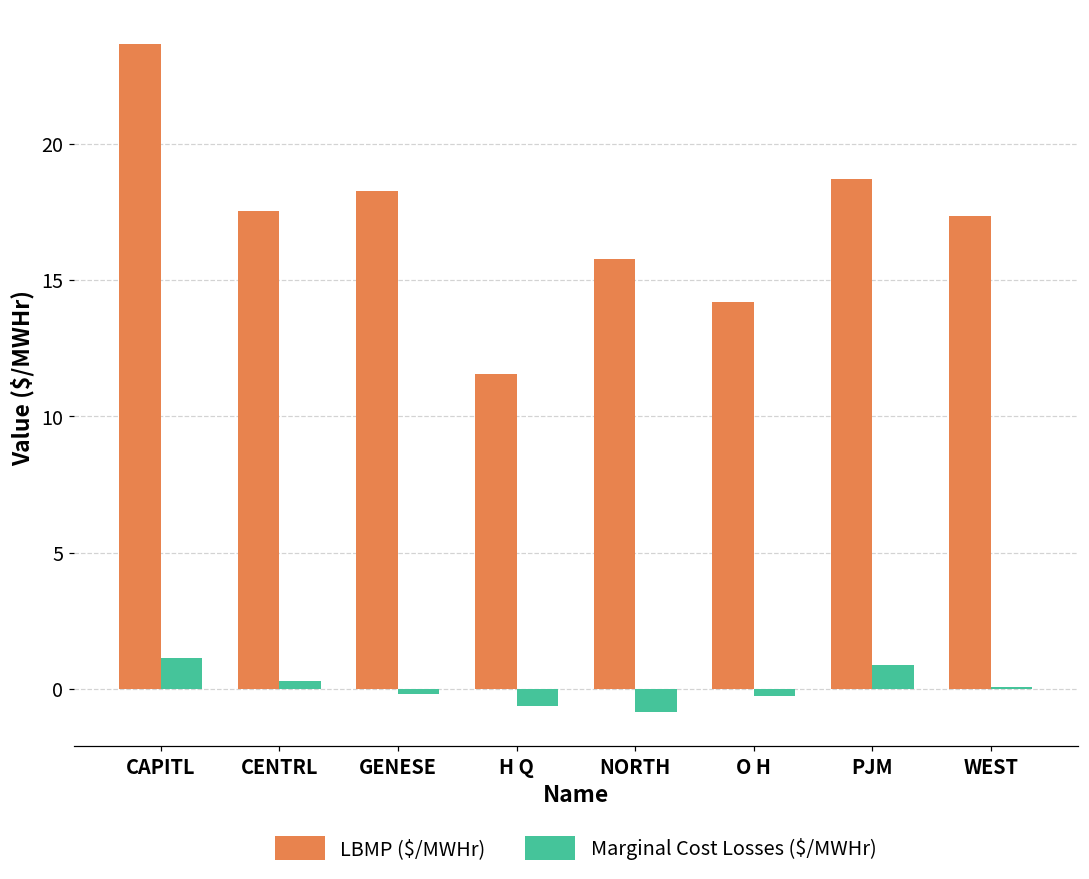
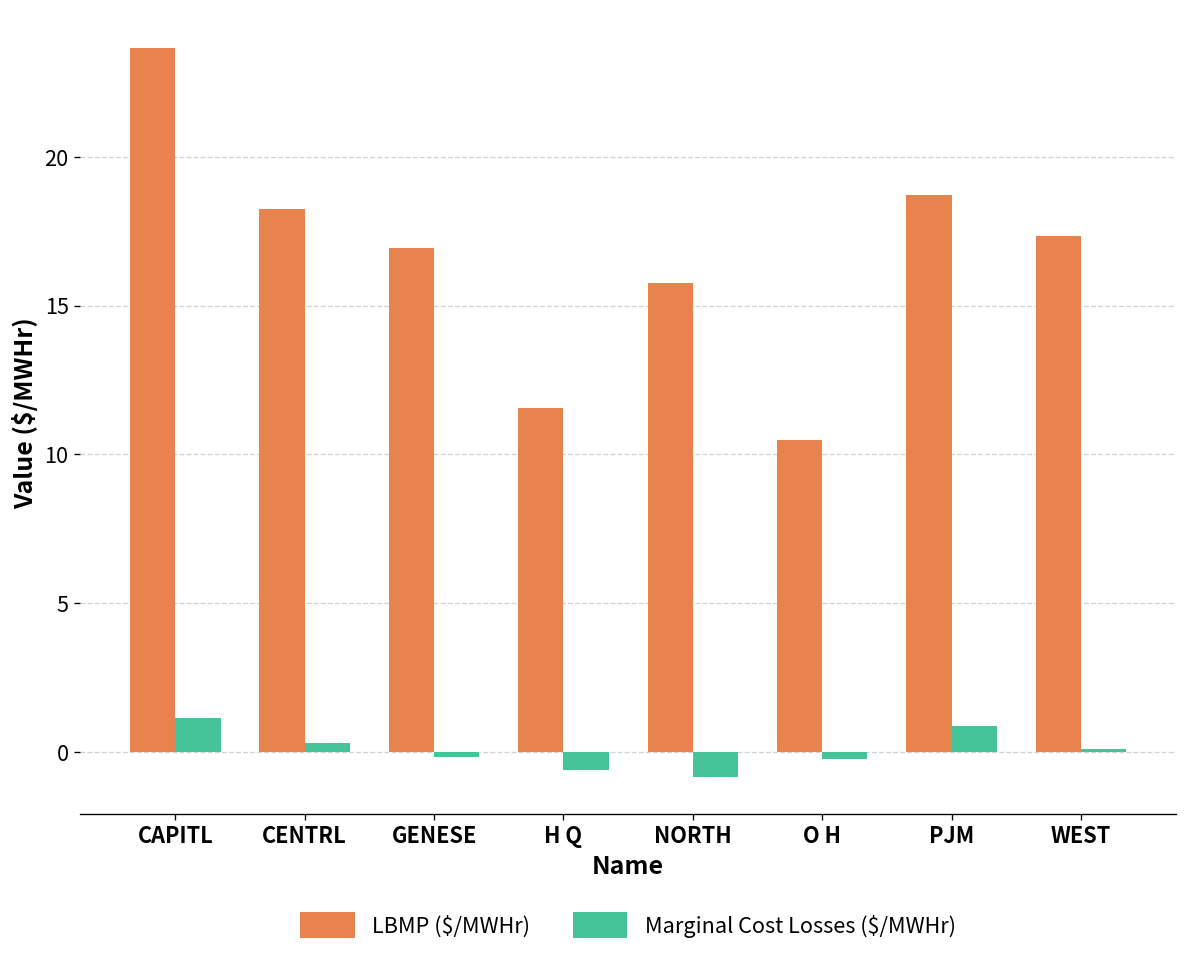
LBMP ($/MWHr), CENTRL: 17.6 -> 18.2
LBMP ($/MWHr), GENESE: 18.3 -> 16.9
LBMP ($/MWHr), O H: 14.2 -> 10.5
